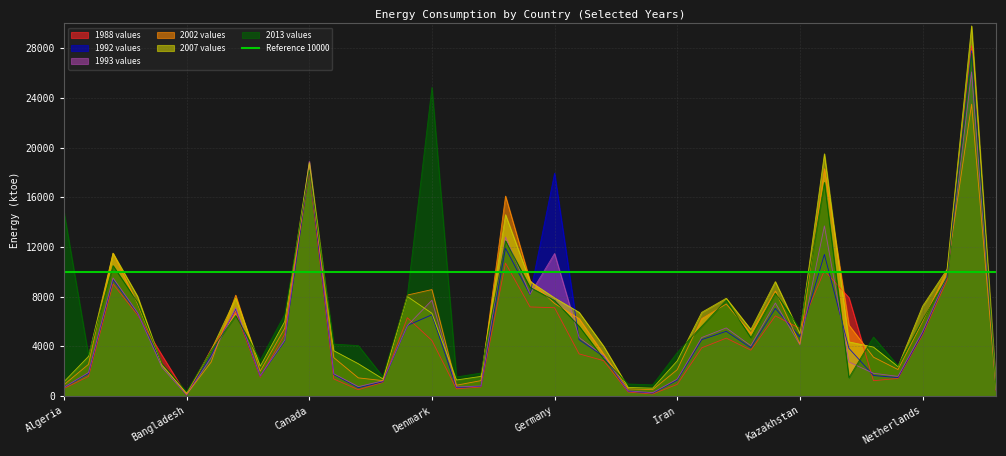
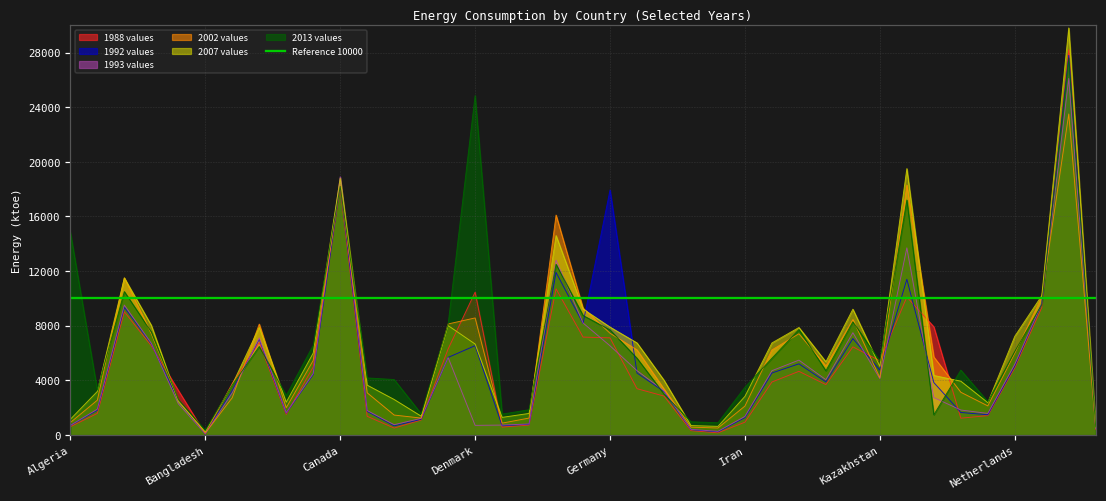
1988 values, Denmark: 4500 -> 10500
1993 values, Denmark: 7700 -> 700
1993 values, Germany: 11500 -> 6500
